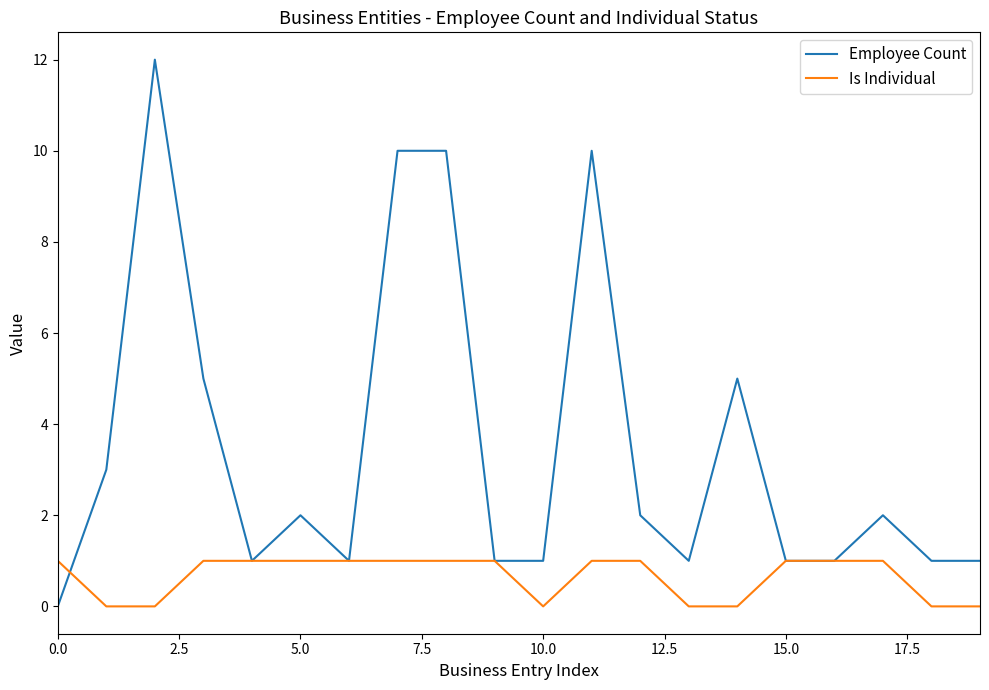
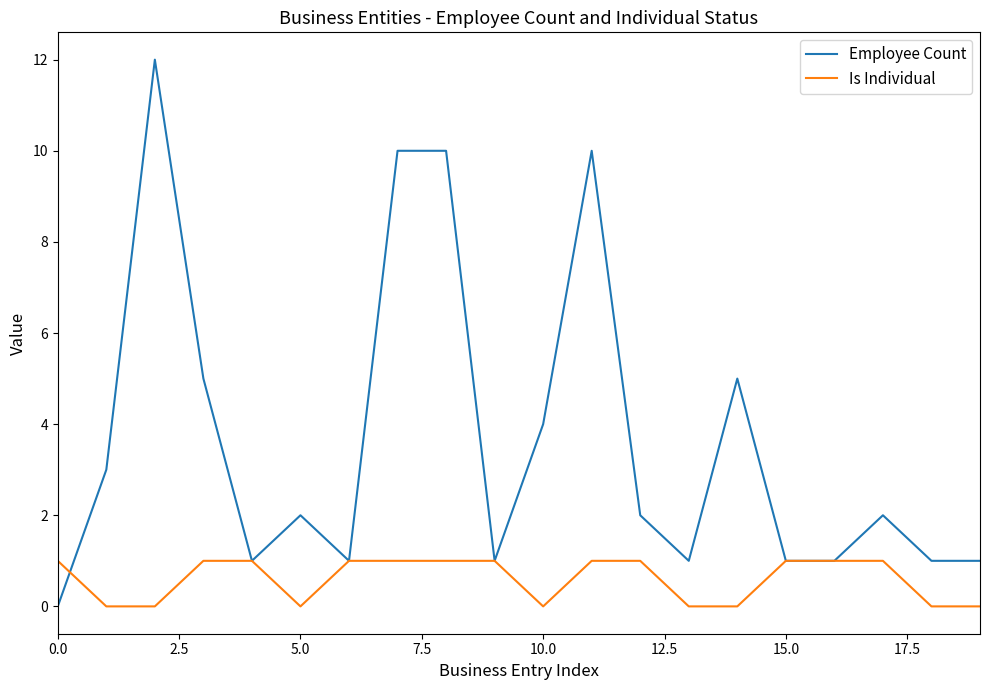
Is Individual, 5.0: 1 -> 0
Employee Count, 10.0: 1 -> 4
